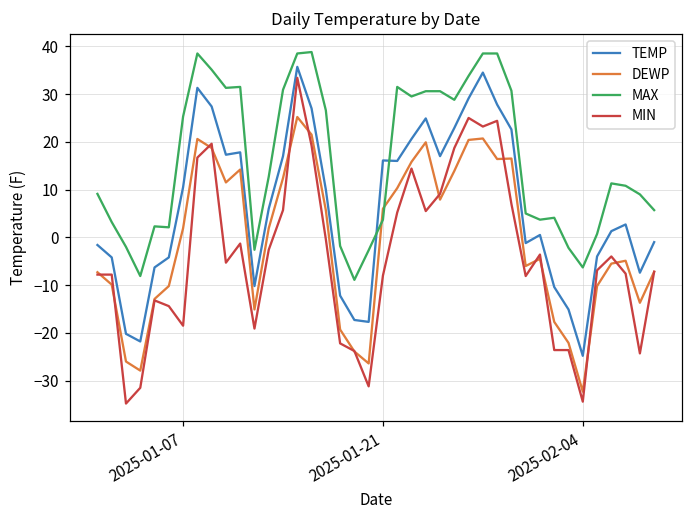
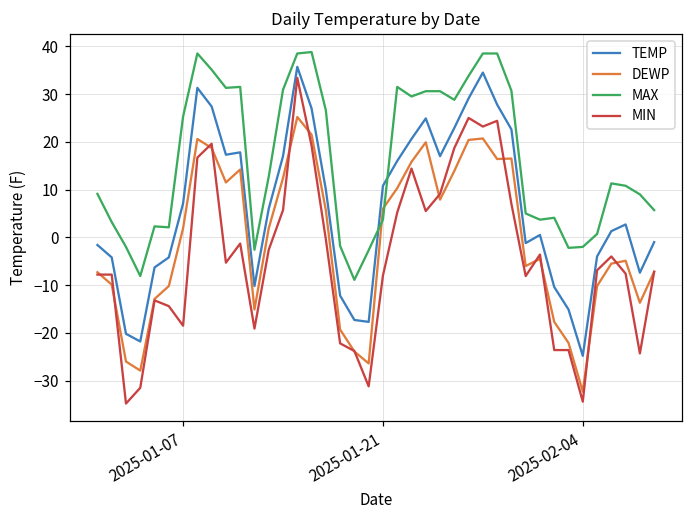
TEMP, 2025-01-07: 11 -> 7
TEMP, 2025-01-21: 16 -> 11
MAX, 2025-02-04: -6 -> -2
